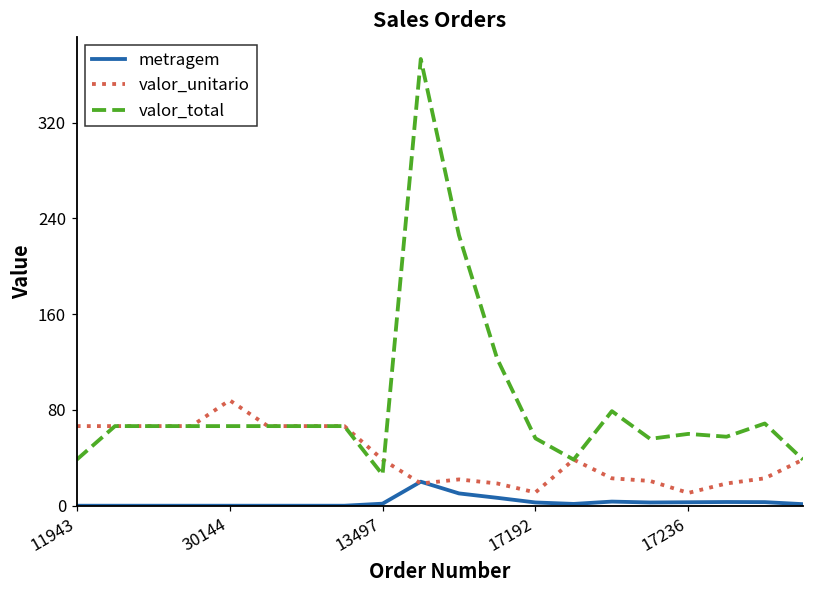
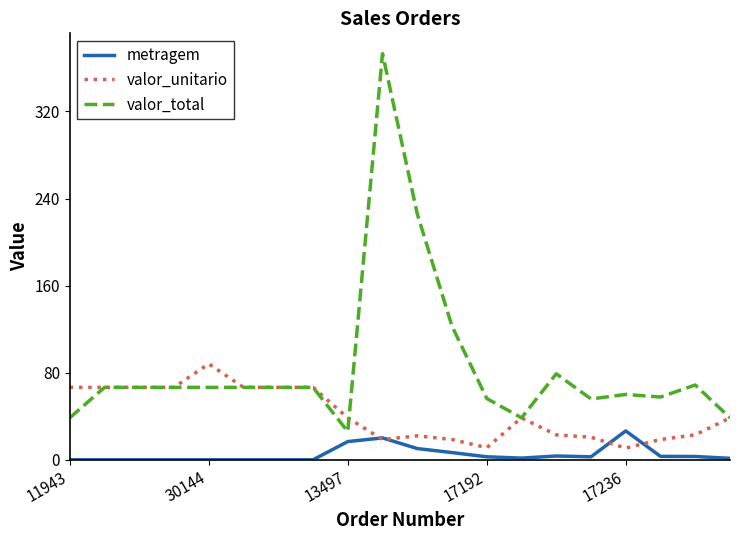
metragem, 13497: 2 -> 17
metragem, 17236: 3 -> 27
